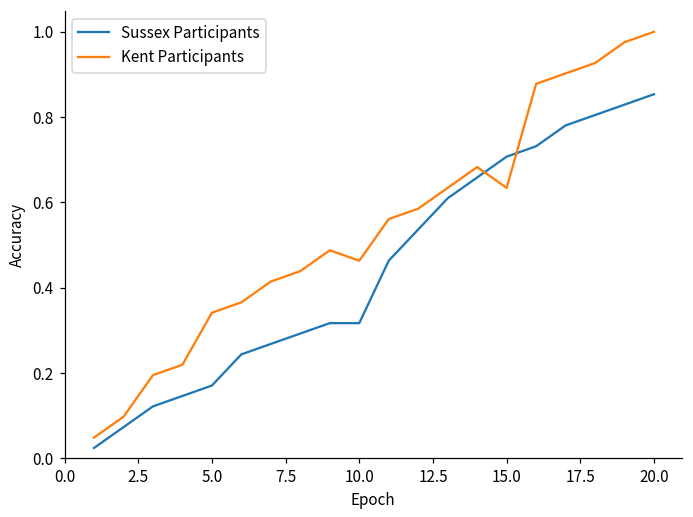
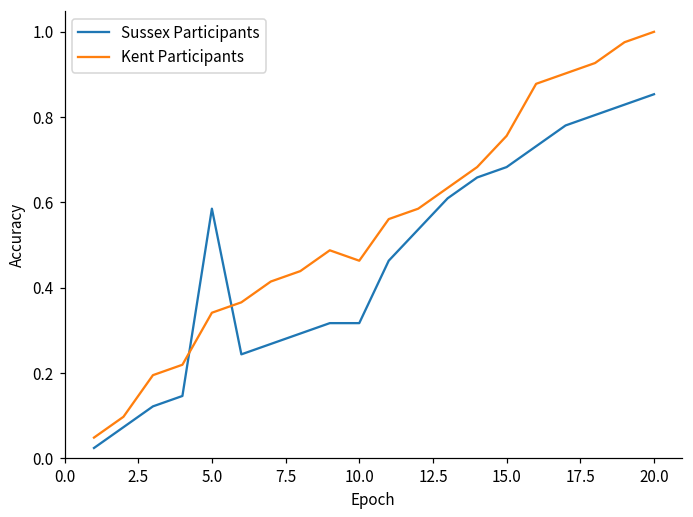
Sussex Participants, 5.0: 0.17 -> 0.59
Sussex Participants, 15.0: 0.71 -> 0.68
Kent Participants, 15.0: 0.63 -> 0.76
